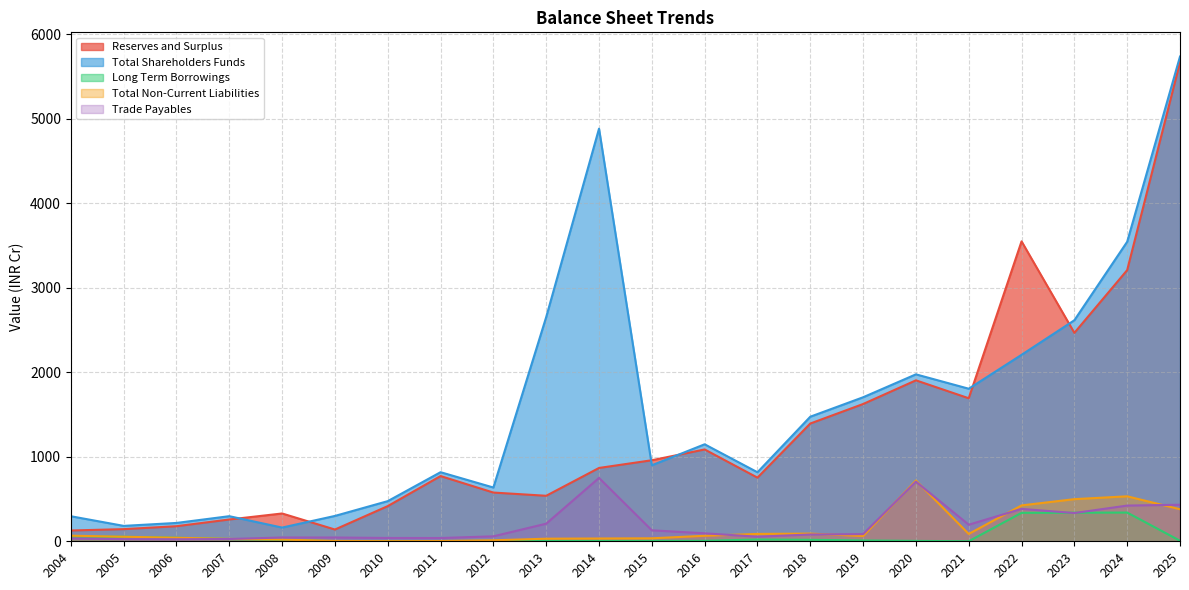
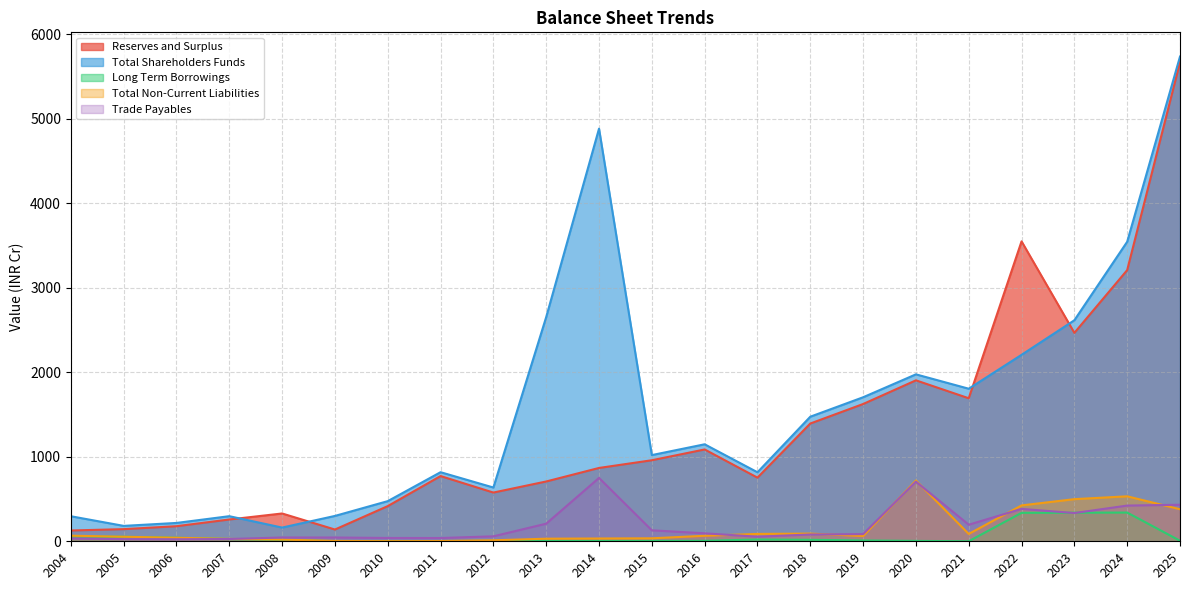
Reserves and Surplus, 2013: 500 -> 700
Total Shareholders Funds, 2015: 900 -> 1000
